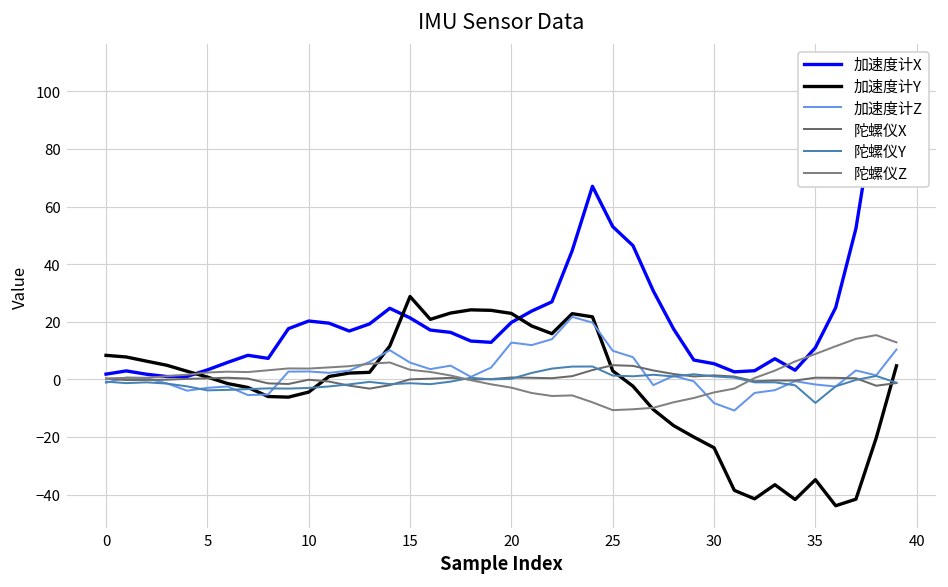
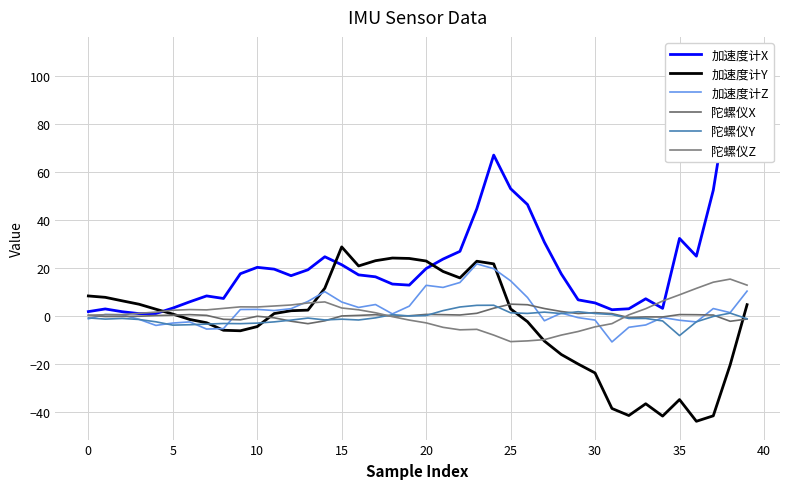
加速度计Z, 25: 10 -> 15
加速度计Z, 30: -8 -> -2
加速度计X, 35: 11 -> 32
